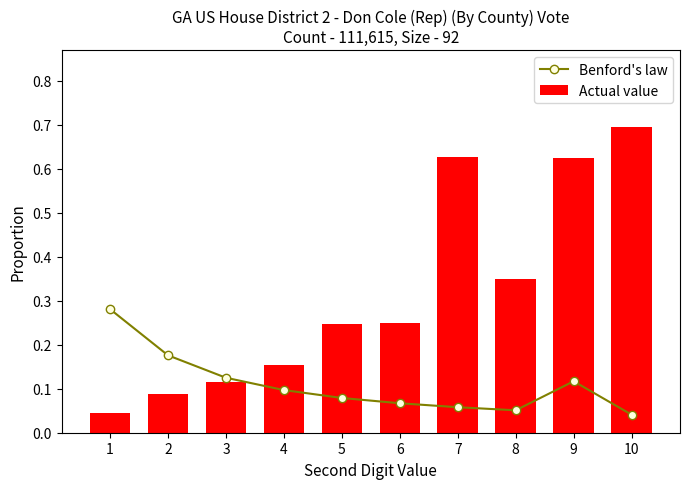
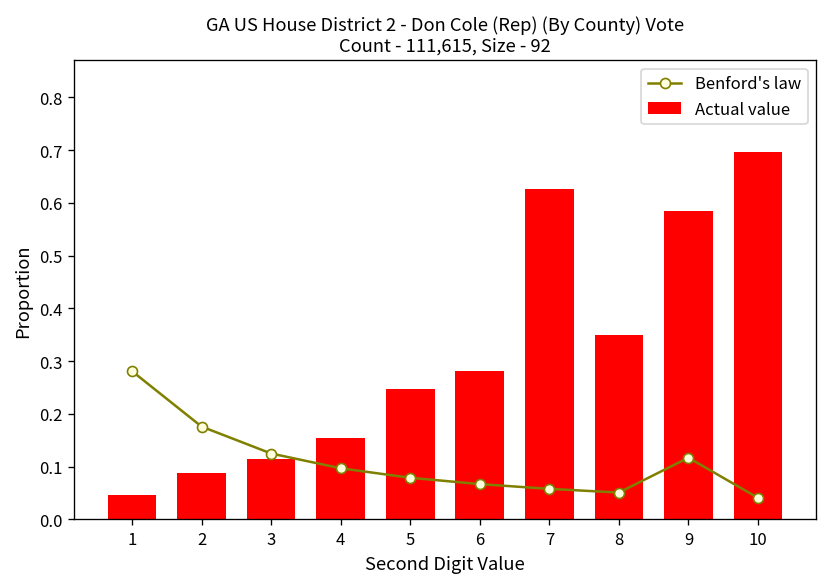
Actual value, 6: 0.25 -> 0.28
Actual value, 9: 0.62 -> 0.58
